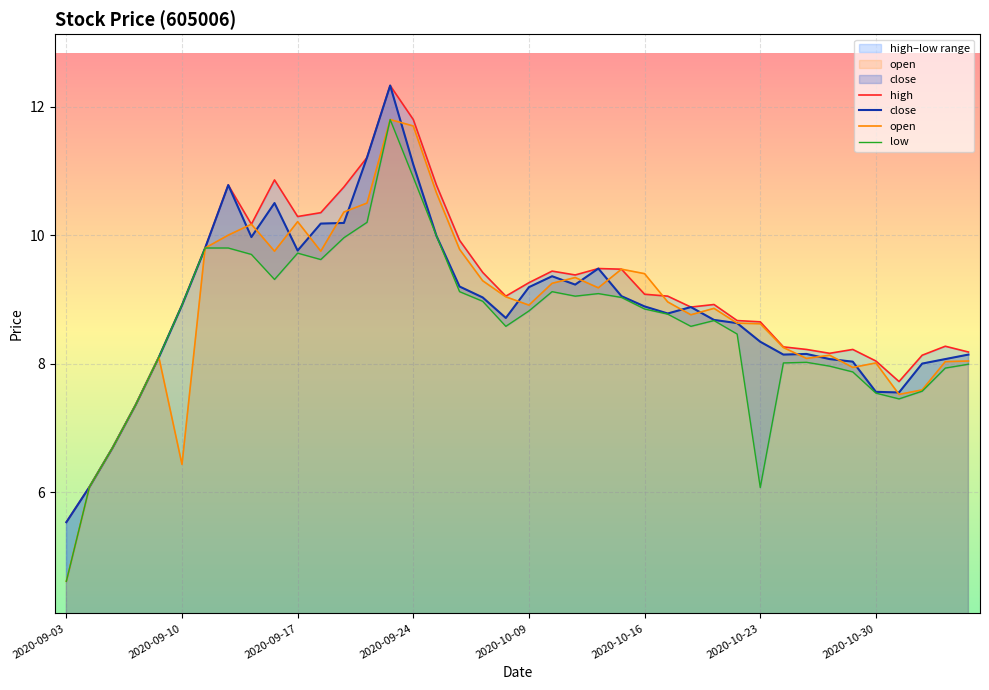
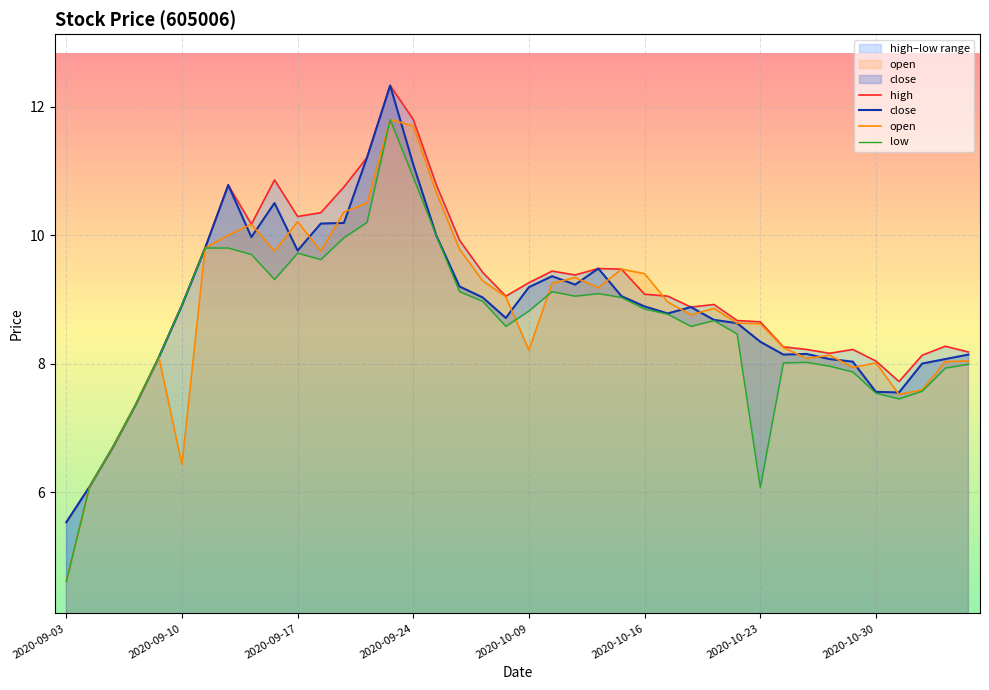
open, 2020-10-09: 8.9 -> 8.2
